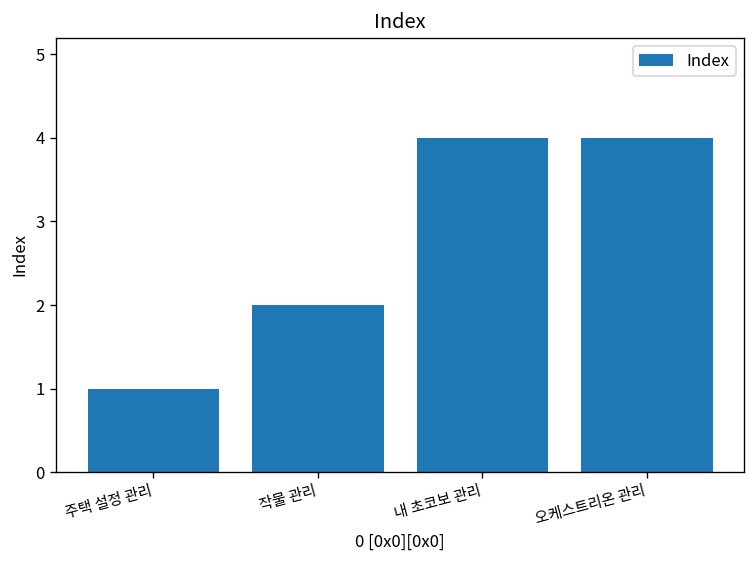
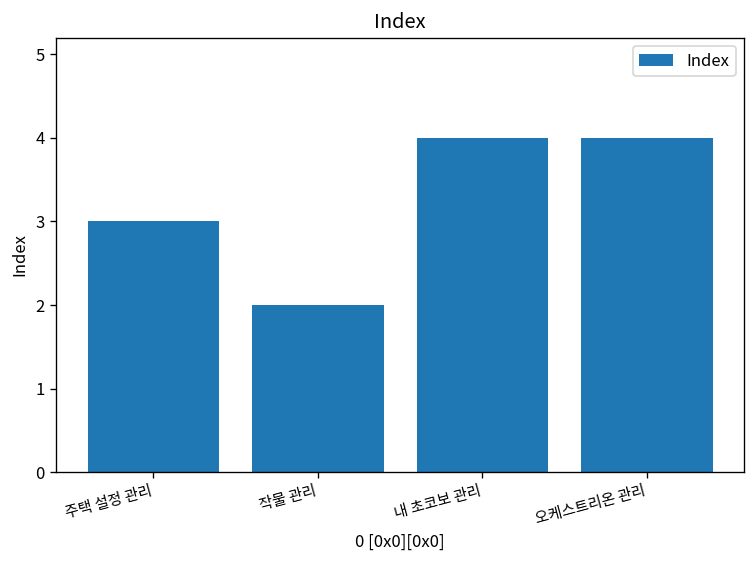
주택 설정 관리: 1 -> 3
